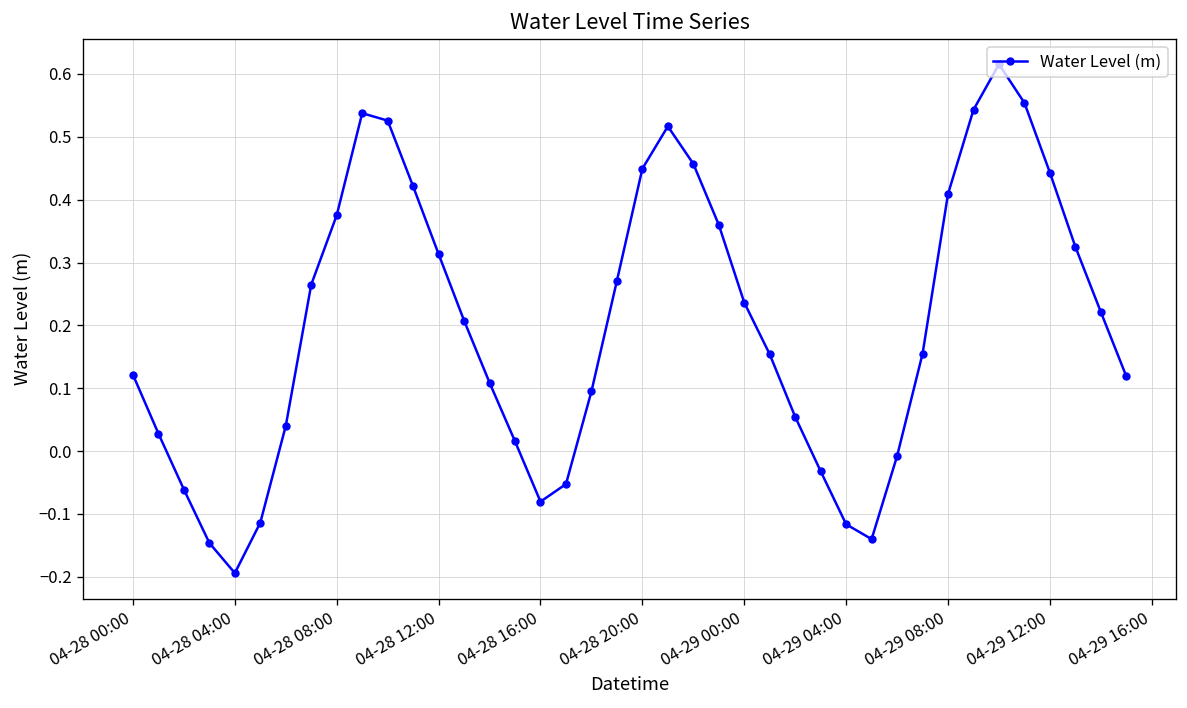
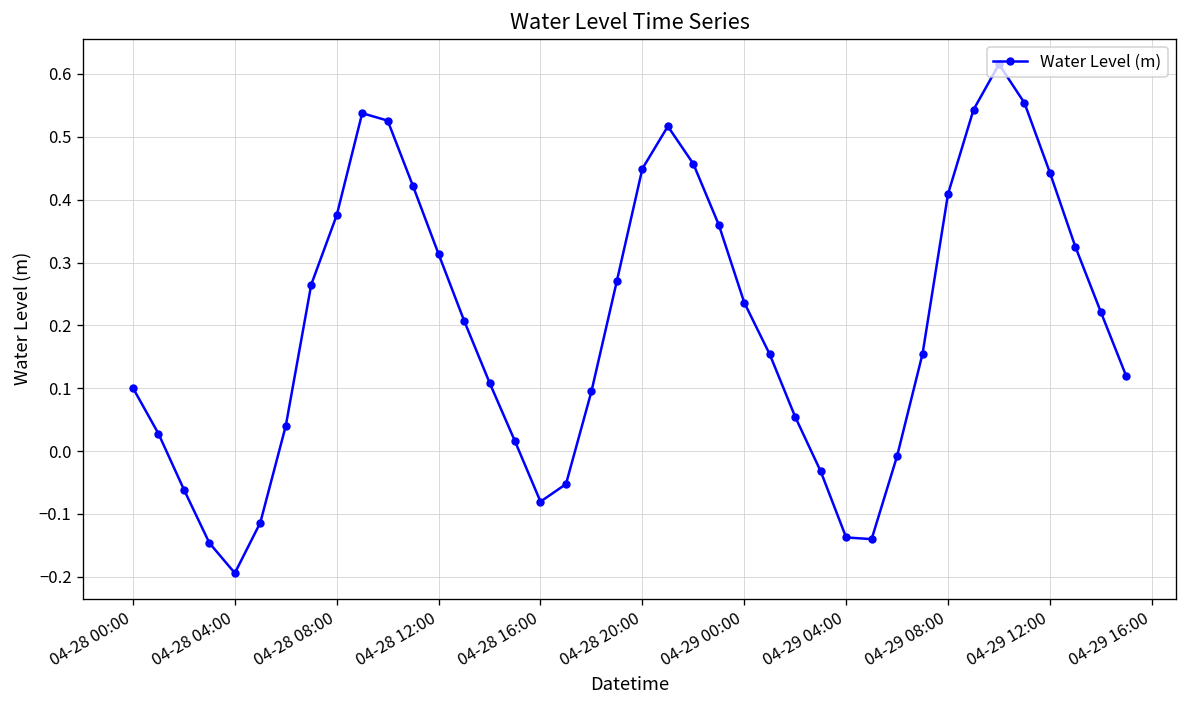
04-28 00:00: 0.12 -> 0.10
04-29 04:00: -0.12 -> -0.14
